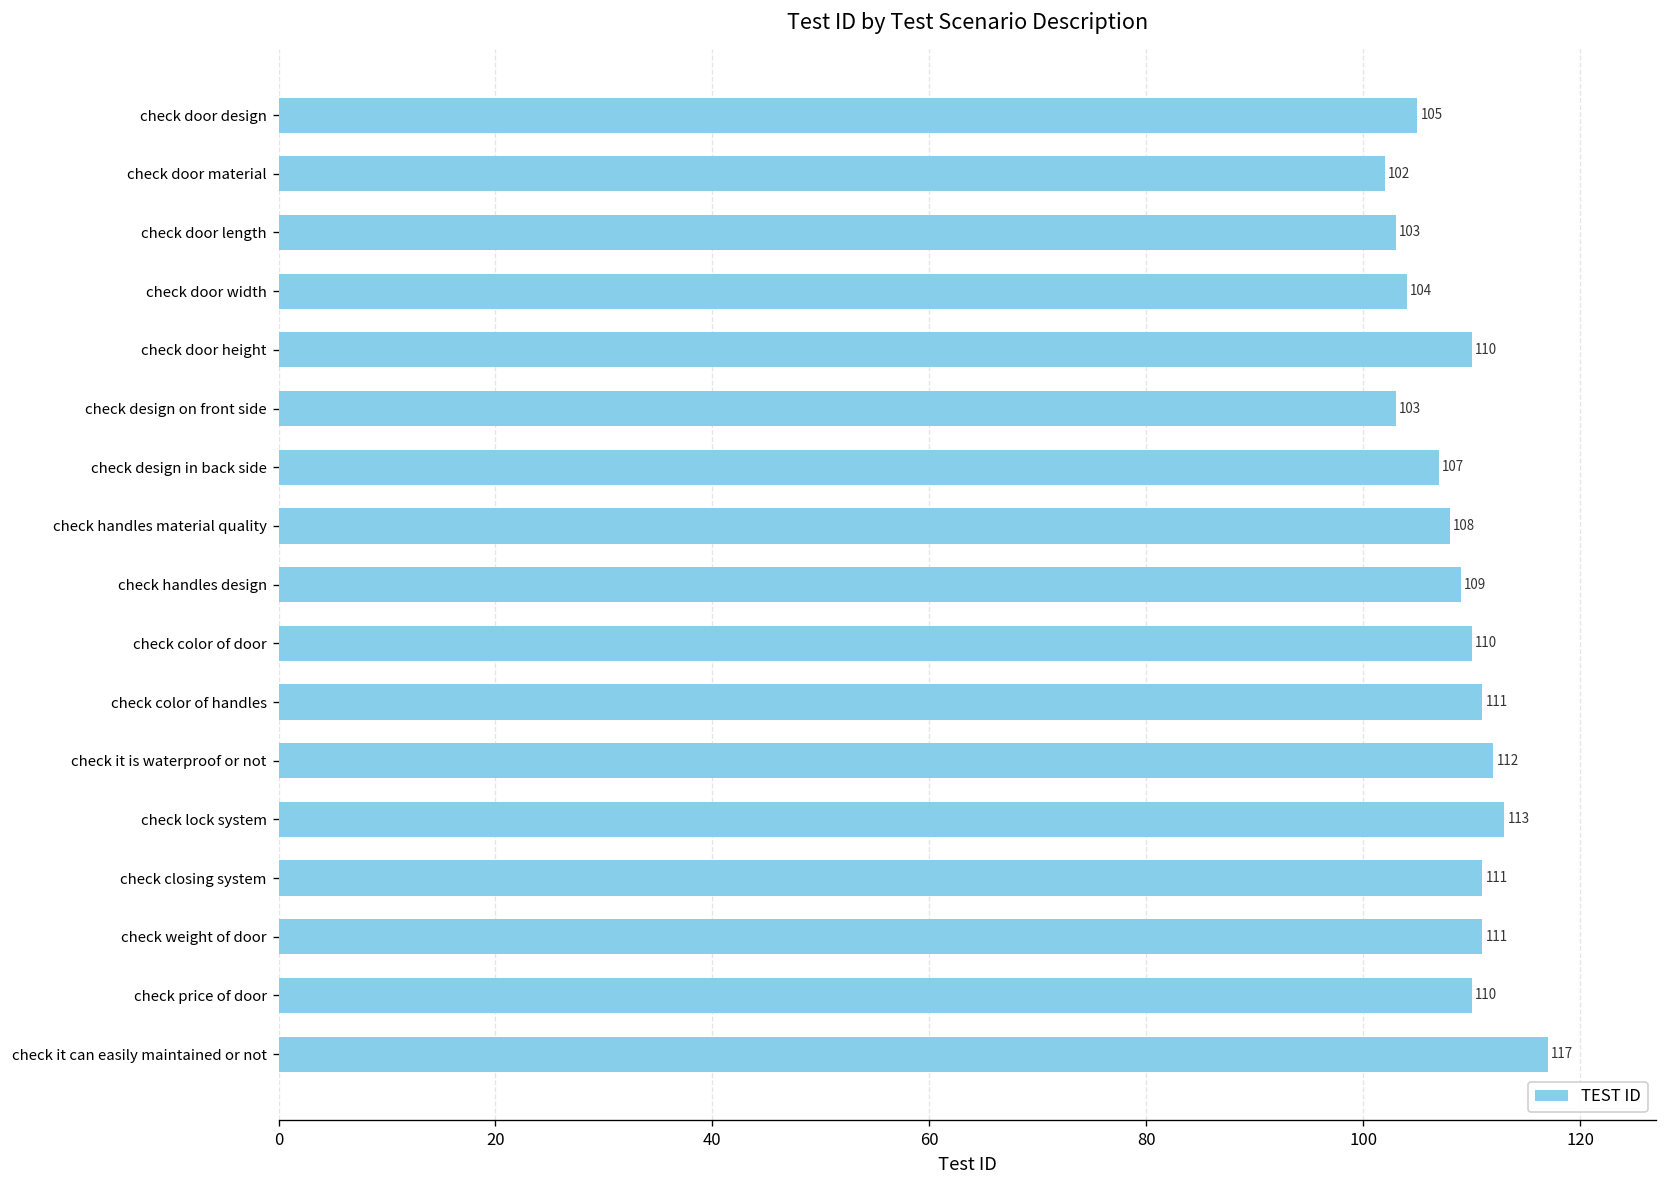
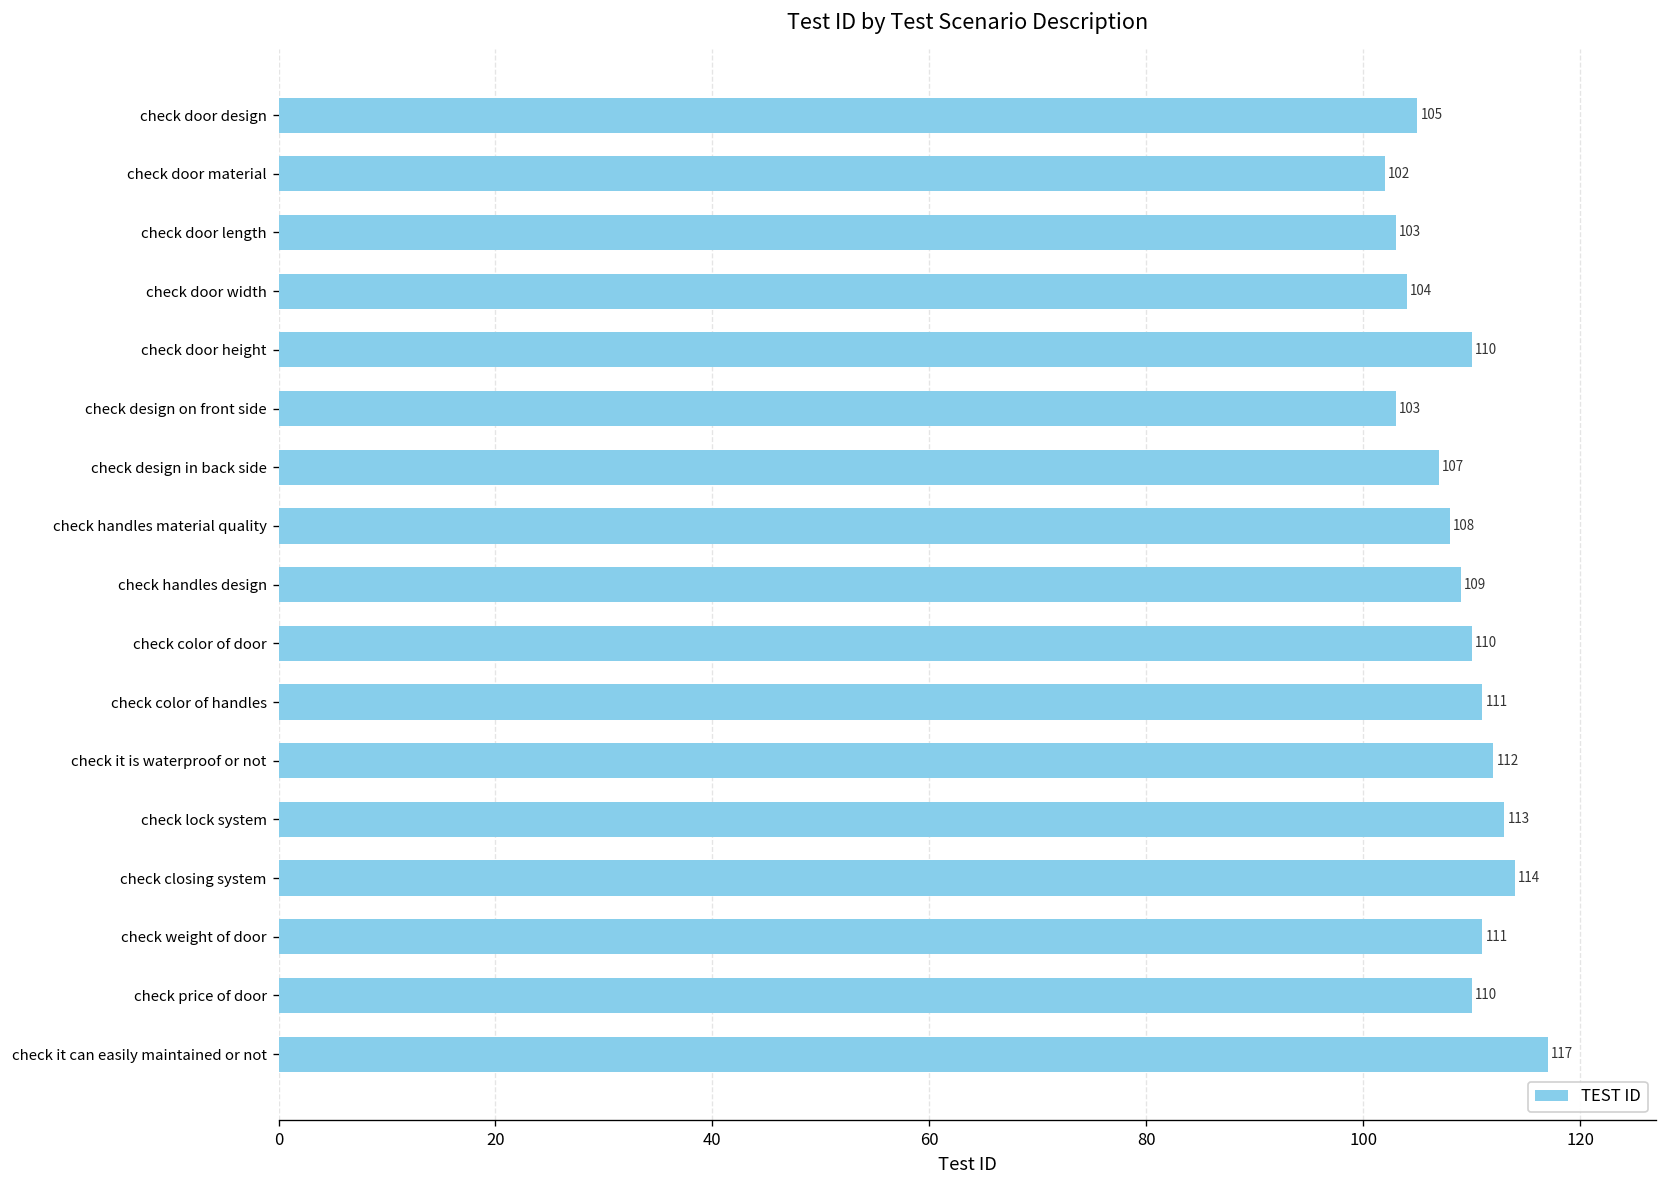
check closing system: 111 -> 114
